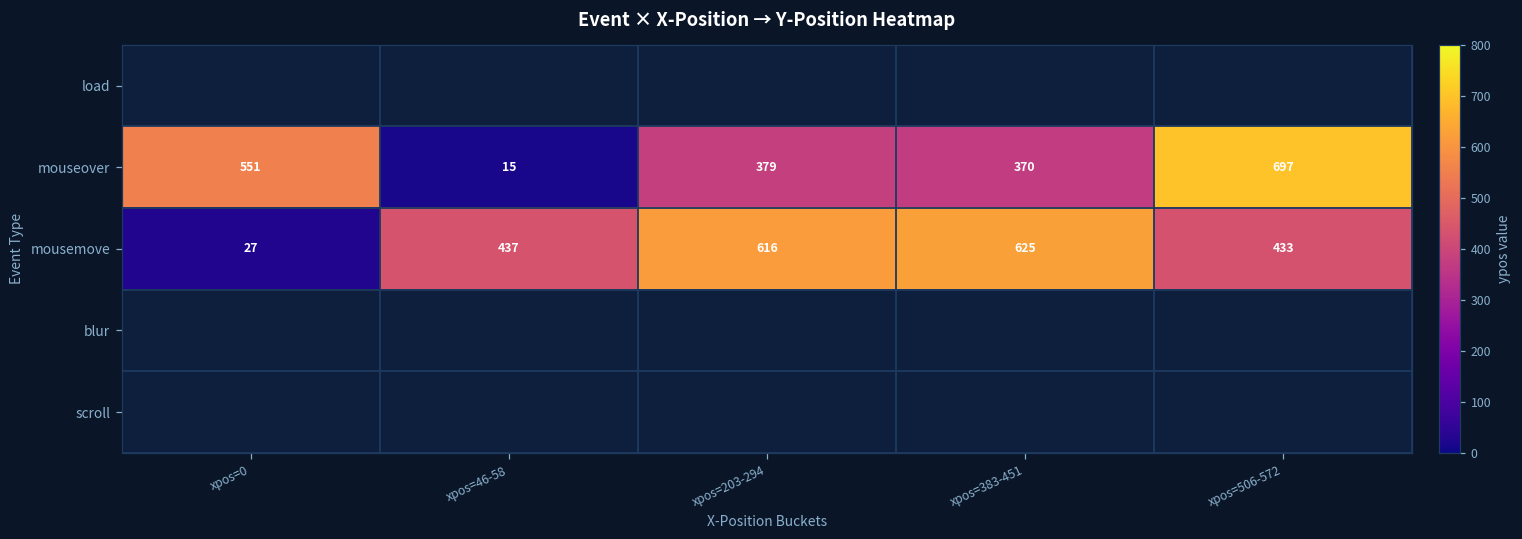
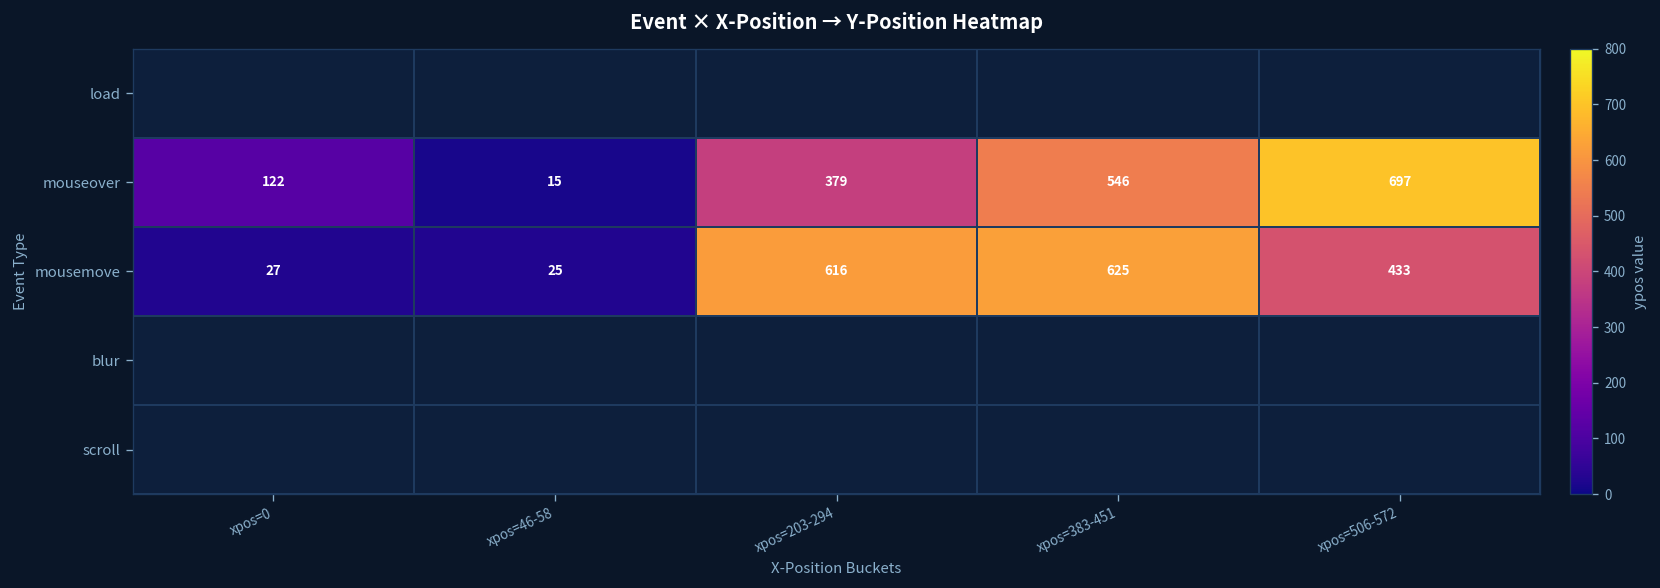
mouseover, xpos=0: 551 -> 122
mouseover, xpos=383-451: 370 -> 546
mousemove, xpos=46-58: 437 -> 25
